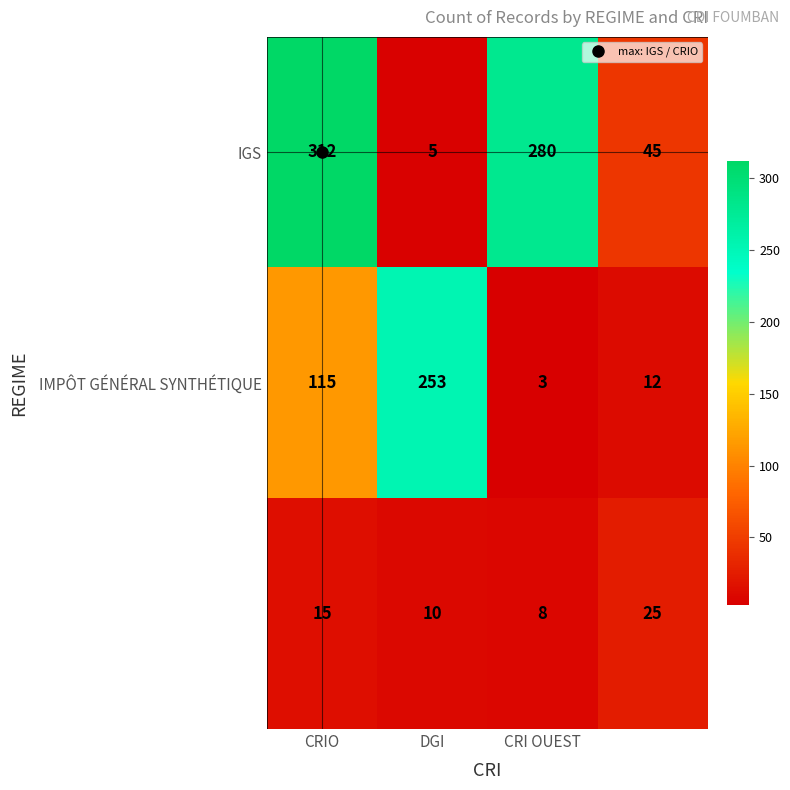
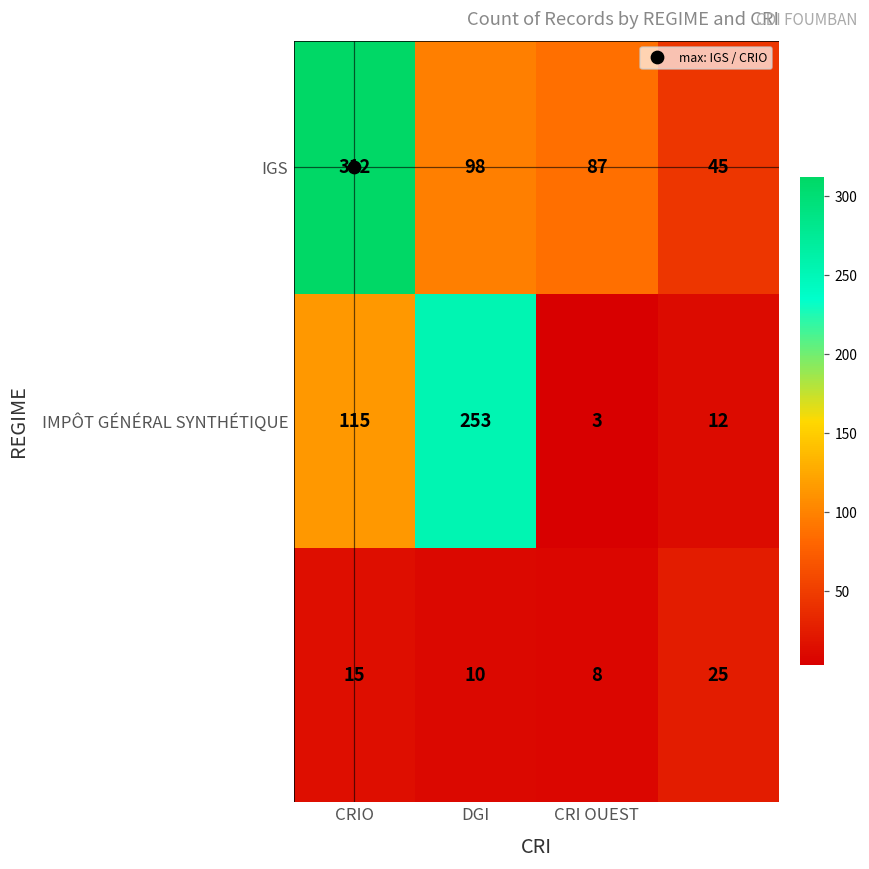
IGS, DGI: 5 -> 98
IGS, CRI OUEST: 280 -> 87
